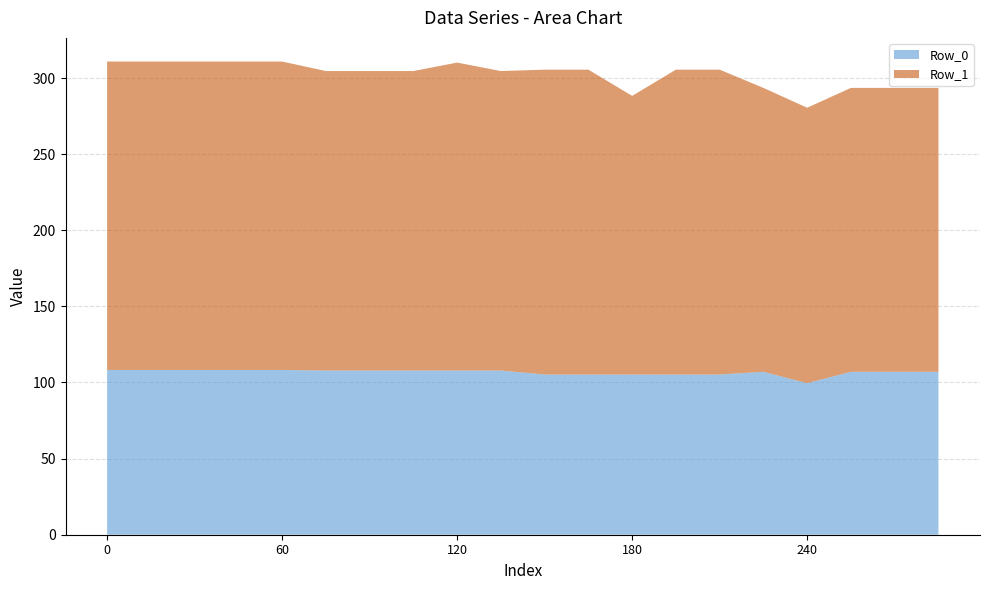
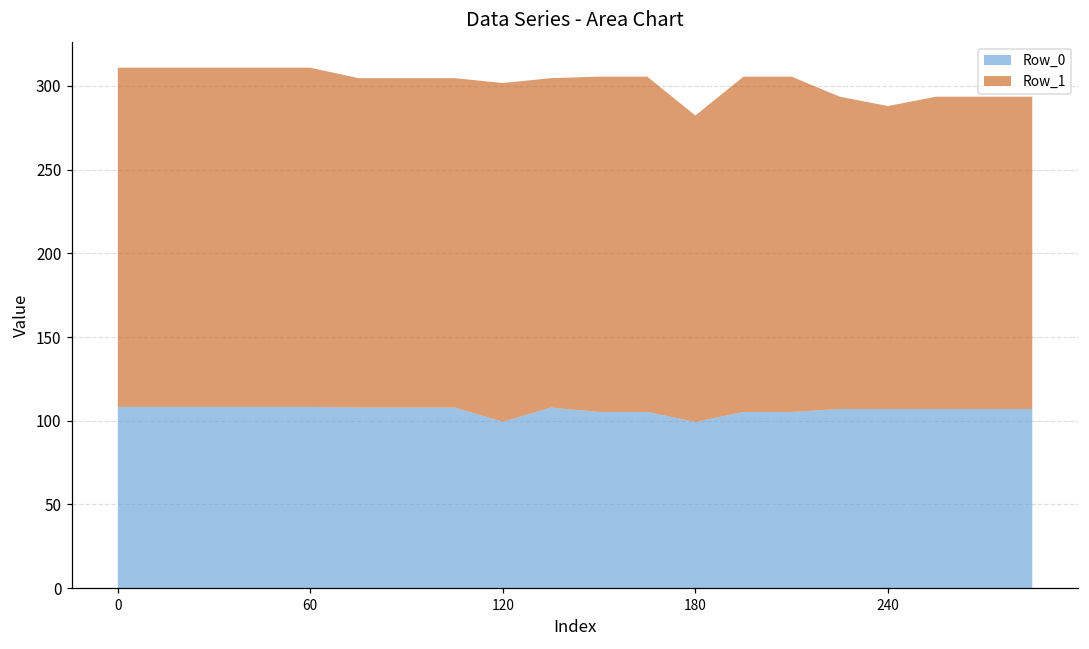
Row_0, 120: 108 -> 99
Row_0, 180: 105 -> 99
Row_0, 240: 100 -> 107
